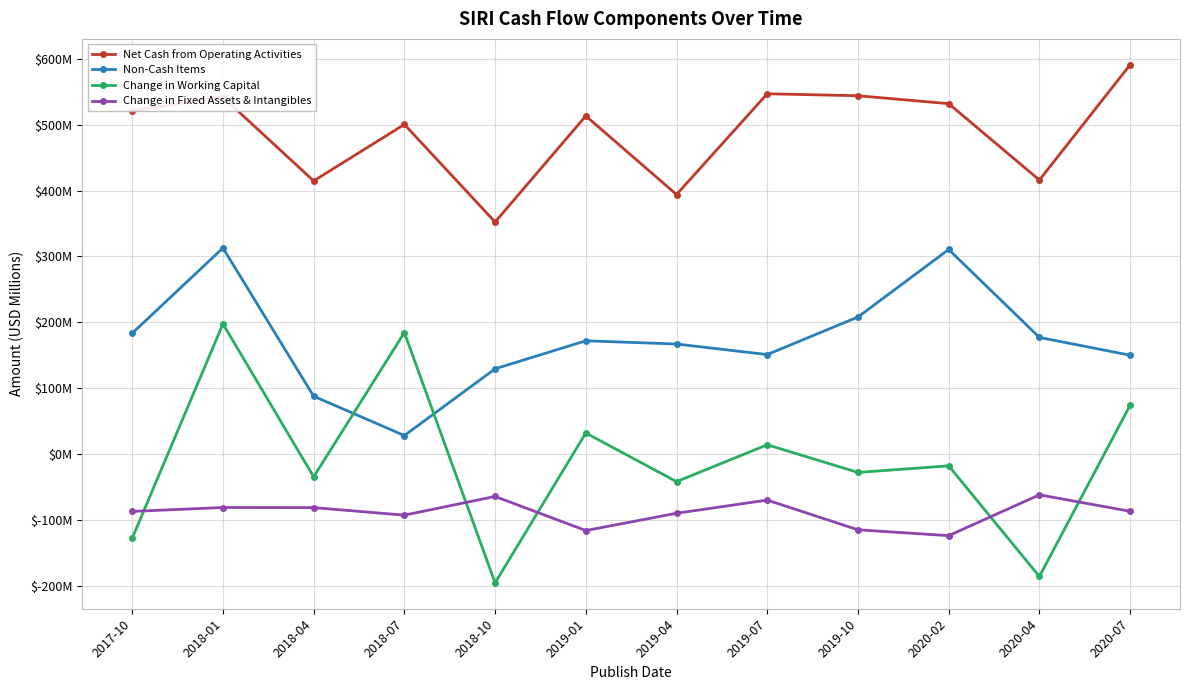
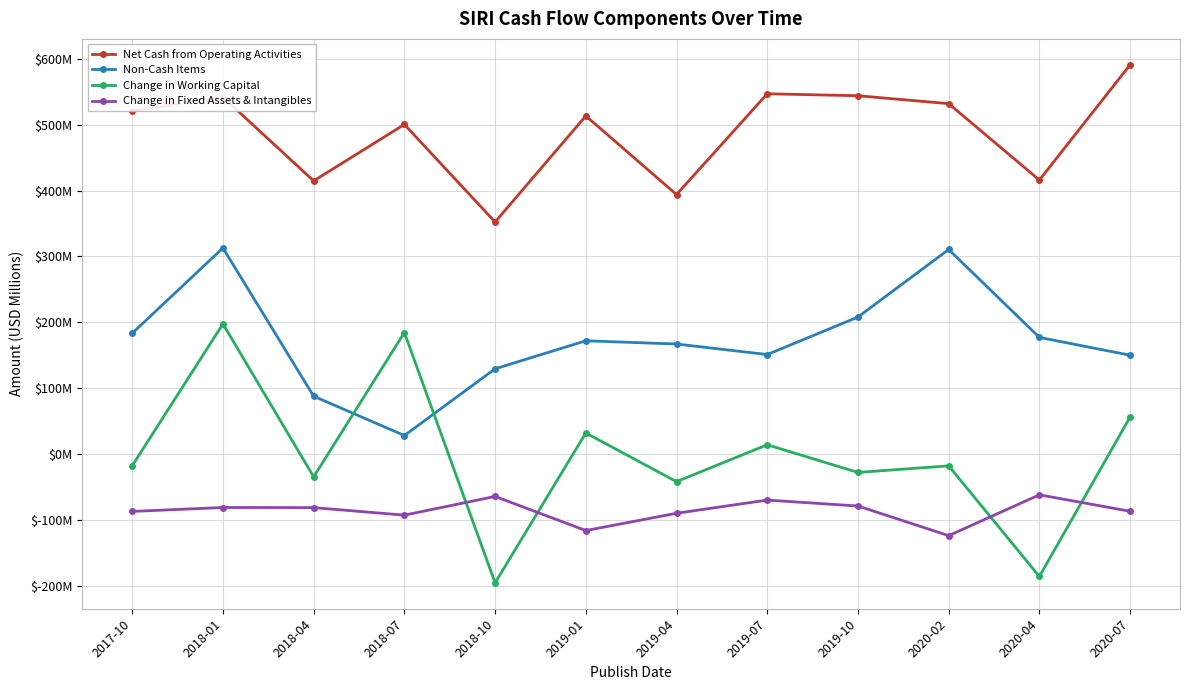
Change in Working Capital, 2017-10: $-130000000 -> $-20000000
Change in Fixed Assets & Intangibles, 2019-10: $-120000000 -> $-80000000
Change in Working Capital, 2020-07: $70000000 -> $60000000
